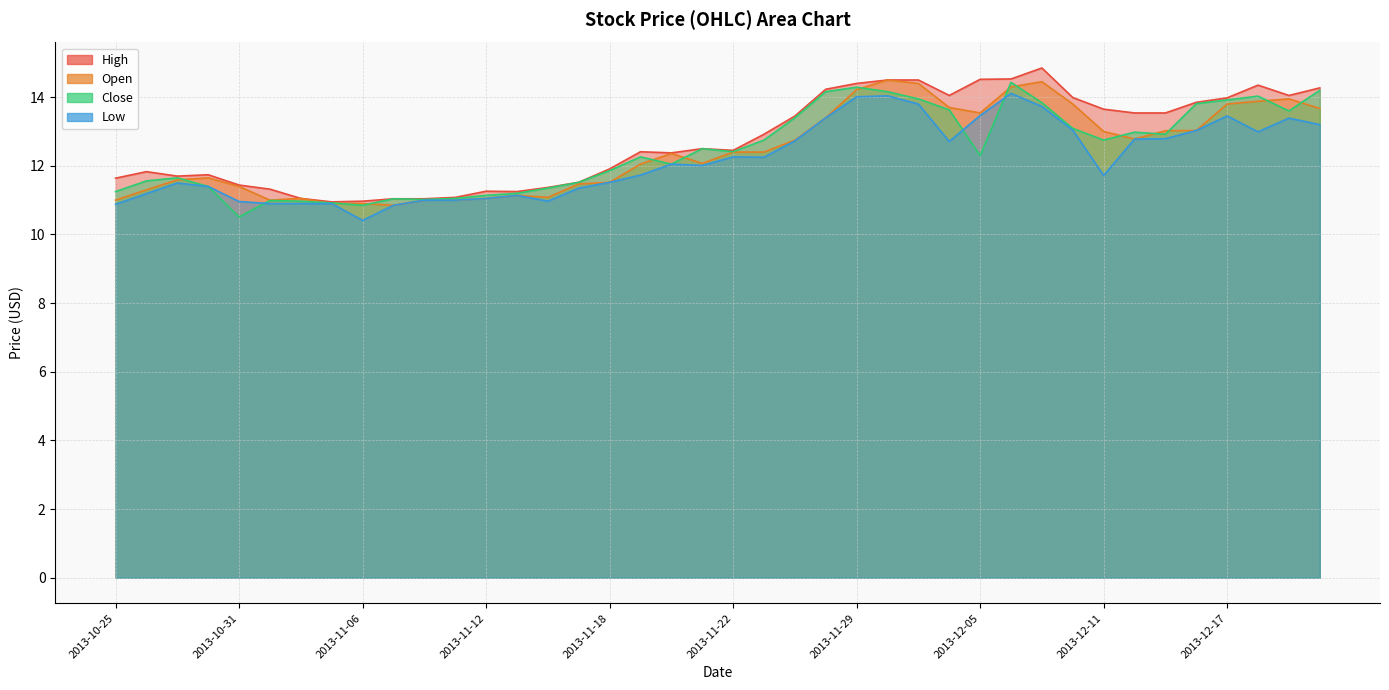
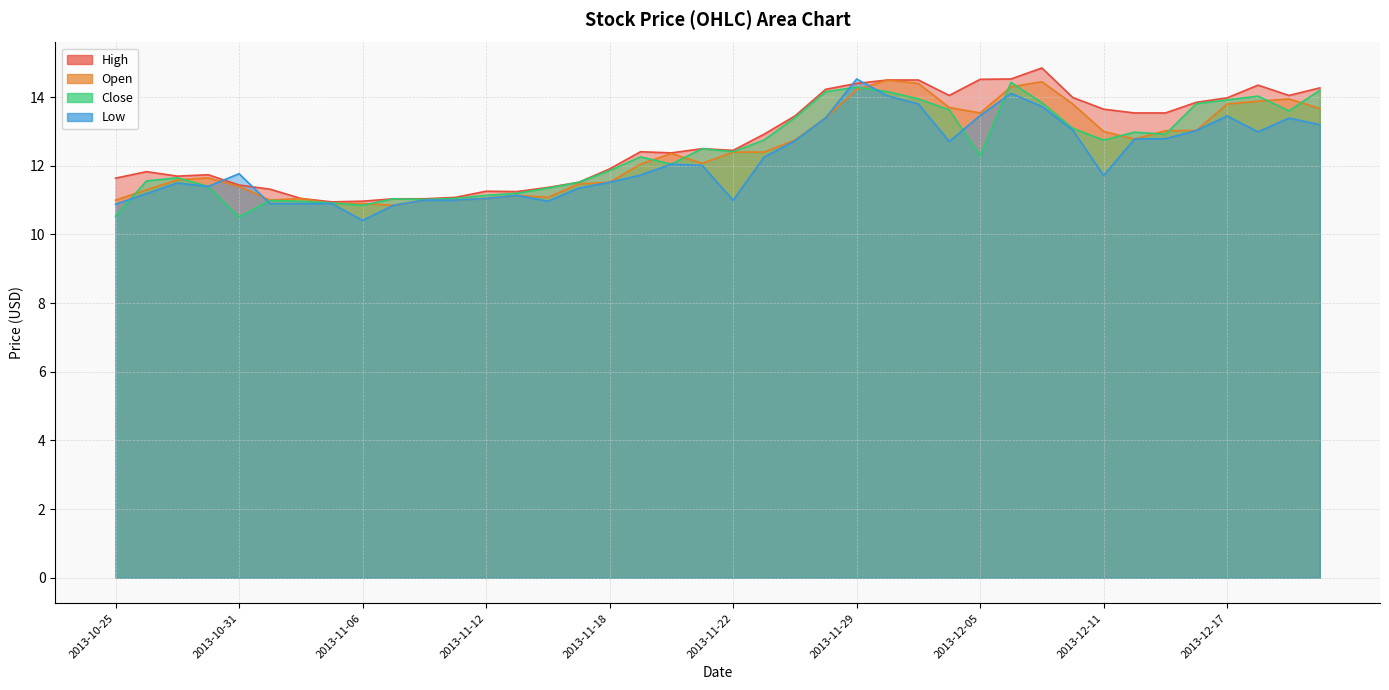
Close, 2013-10-25: 11.3 -> 10.5
Low, 2013-10-31: 11.0 -> 11.8
Low, 2013-11-22: 12.3 -> 11.0
Low, 2013-11-29: 14.0 -> 14.5
